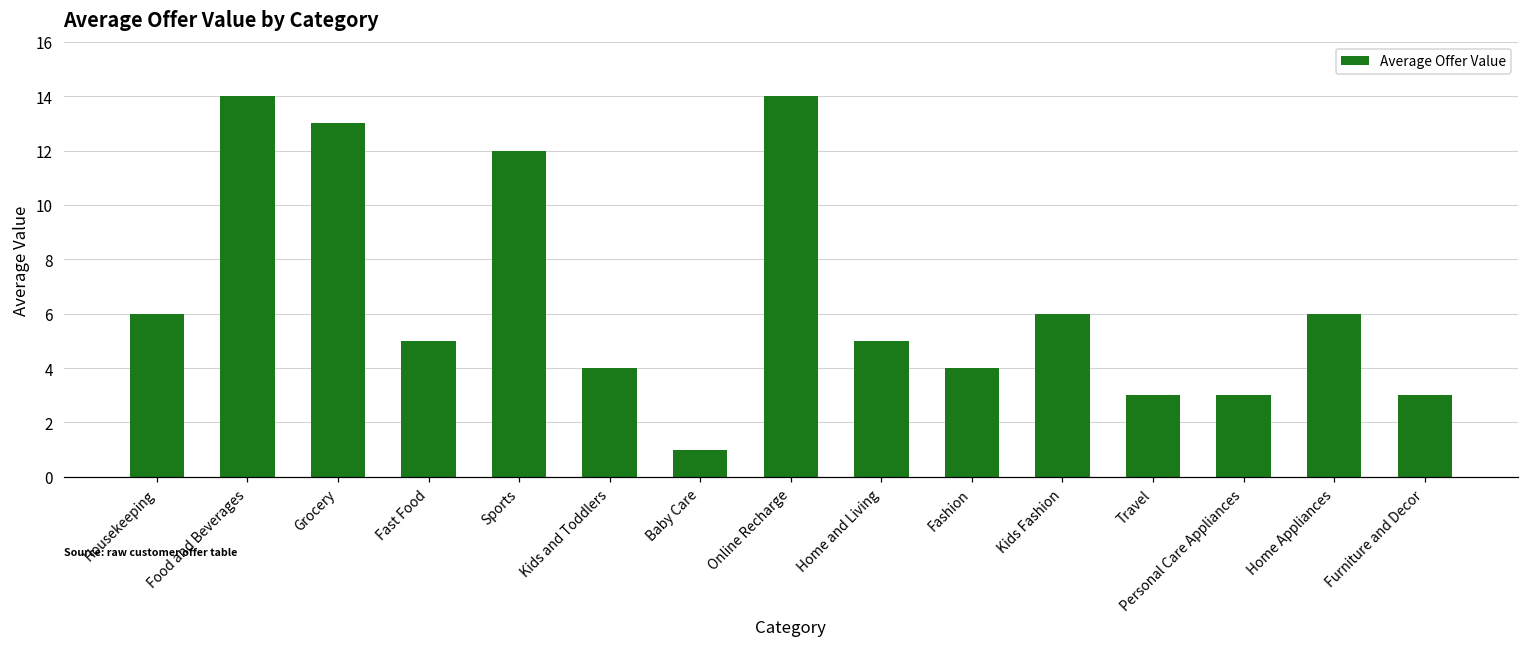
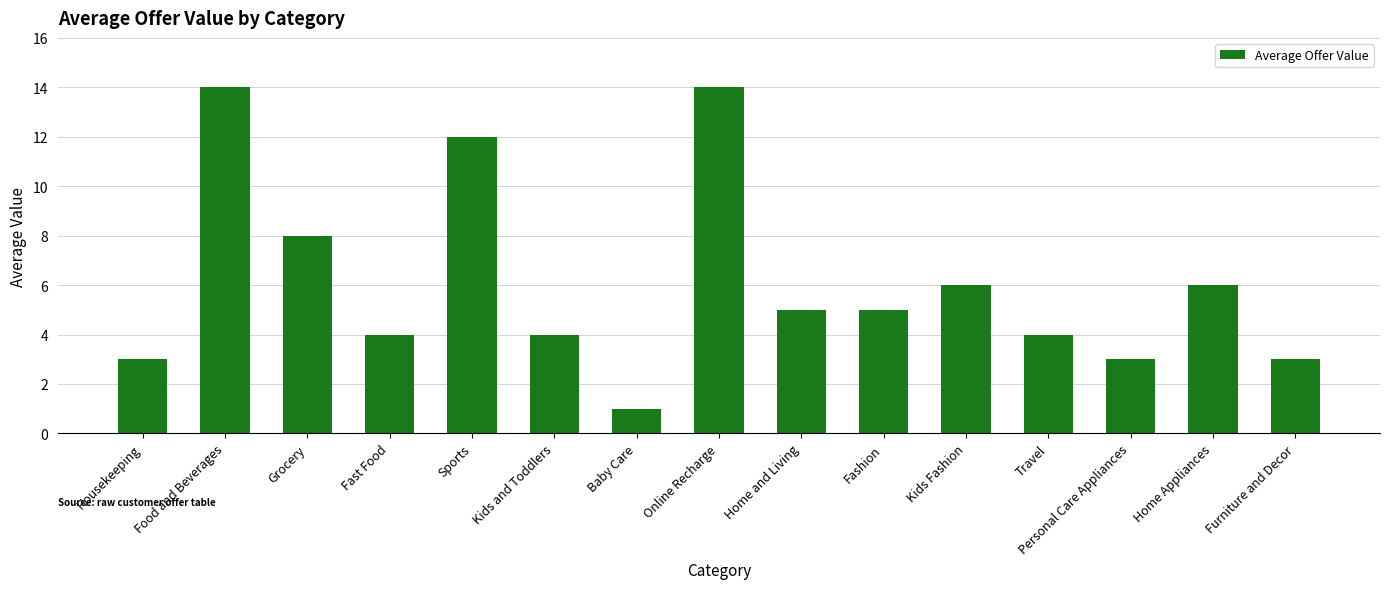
Housekeeping: 6 -> 3
Grocery: 13 -> 8
Fast Food: 5 -> 4
Fashion: 4 -> 5
Travel: 3 -> 4
